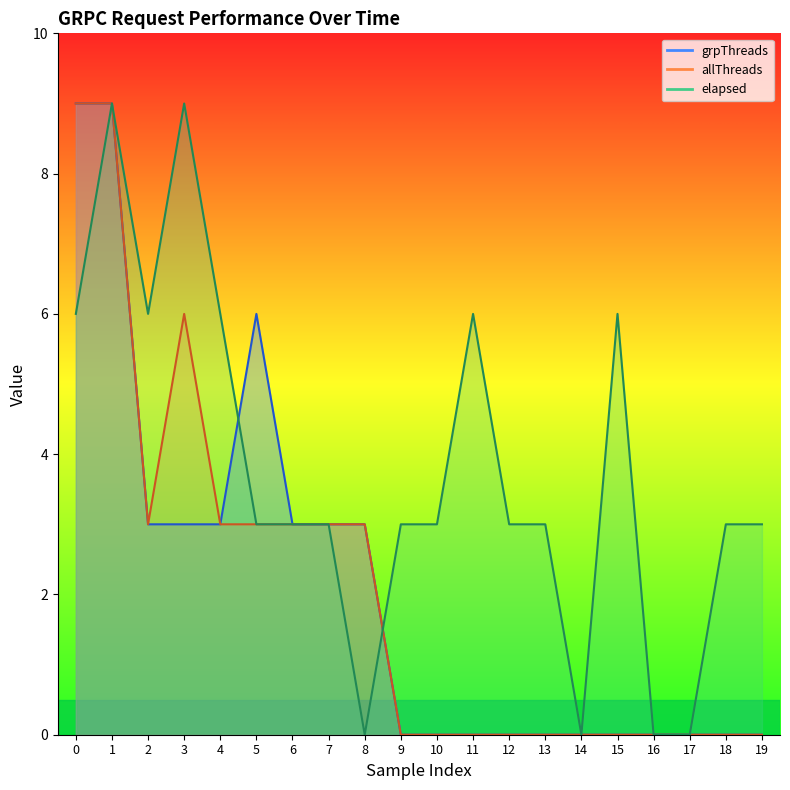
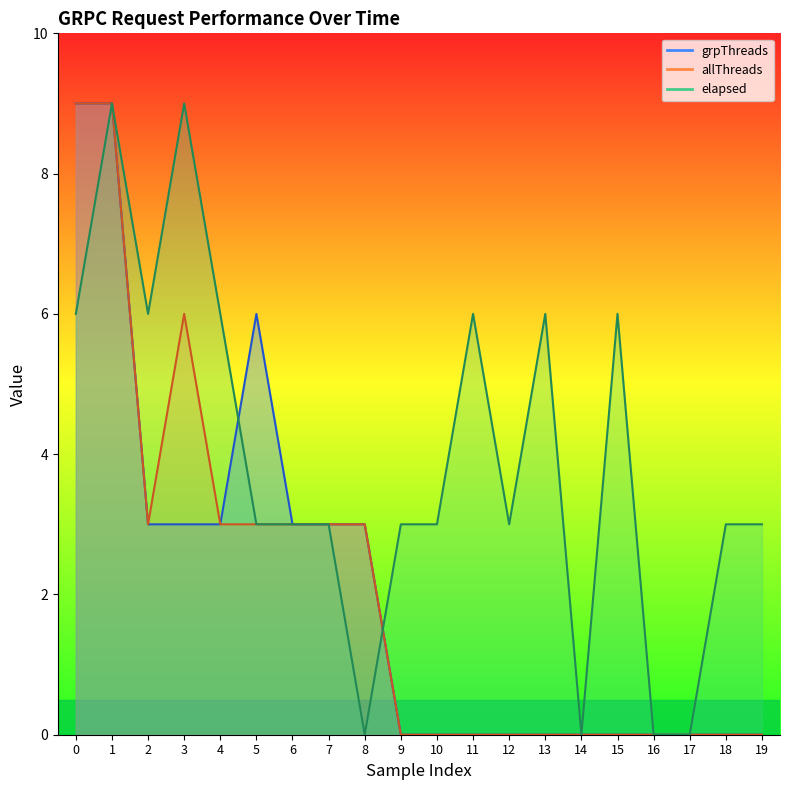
elapsed, 13: 3.0 -> 6.0
